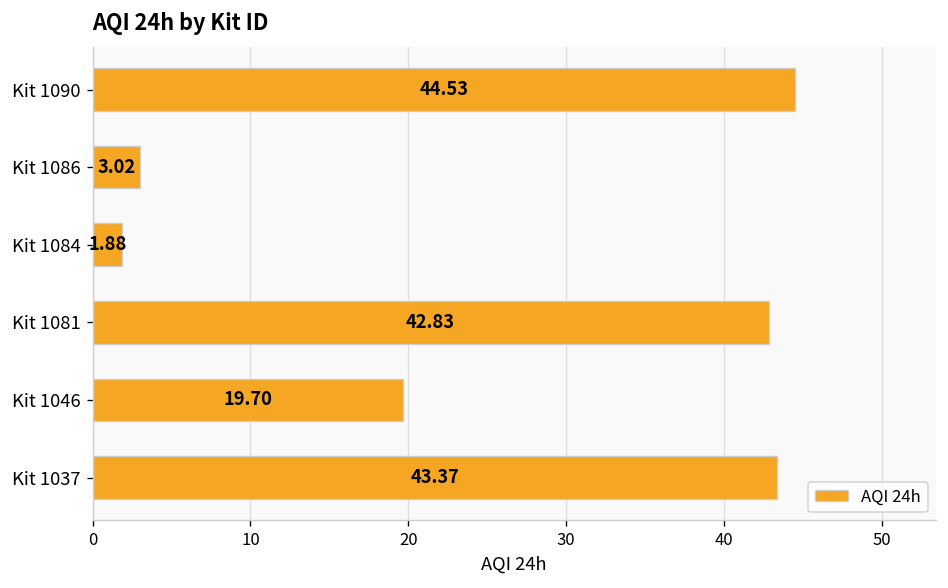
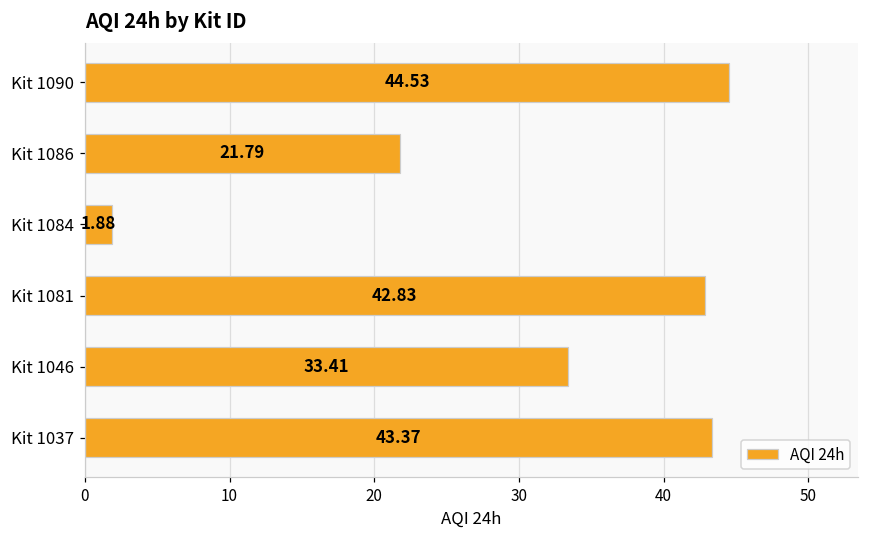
Kit 1086: 3.02 -> 21.79
Kit 1046: 19.70 -> 33.41
